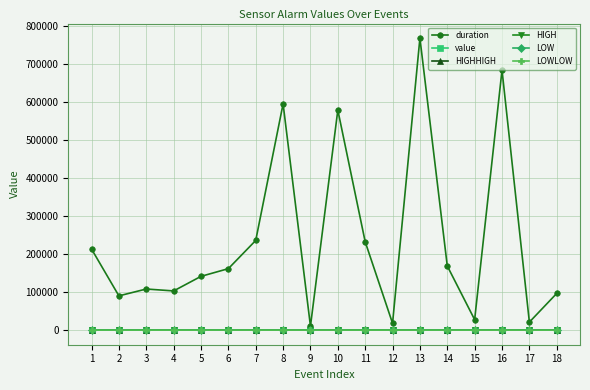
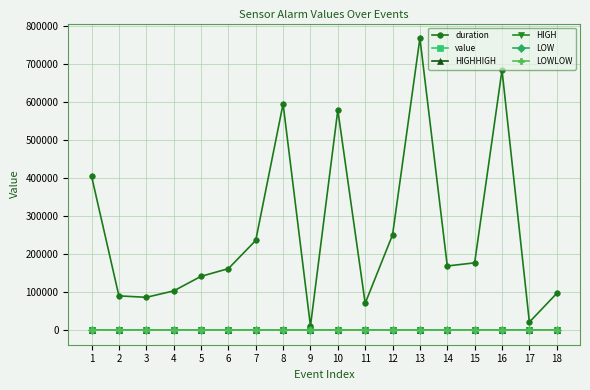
duration, 1: 210000 -> 400000
duration, 3: 110000 -> 90000
duration, 11: 230000 -> 70000
duration, 12: 20000 -> 250000
duration, 15: 30000 -> 180000
